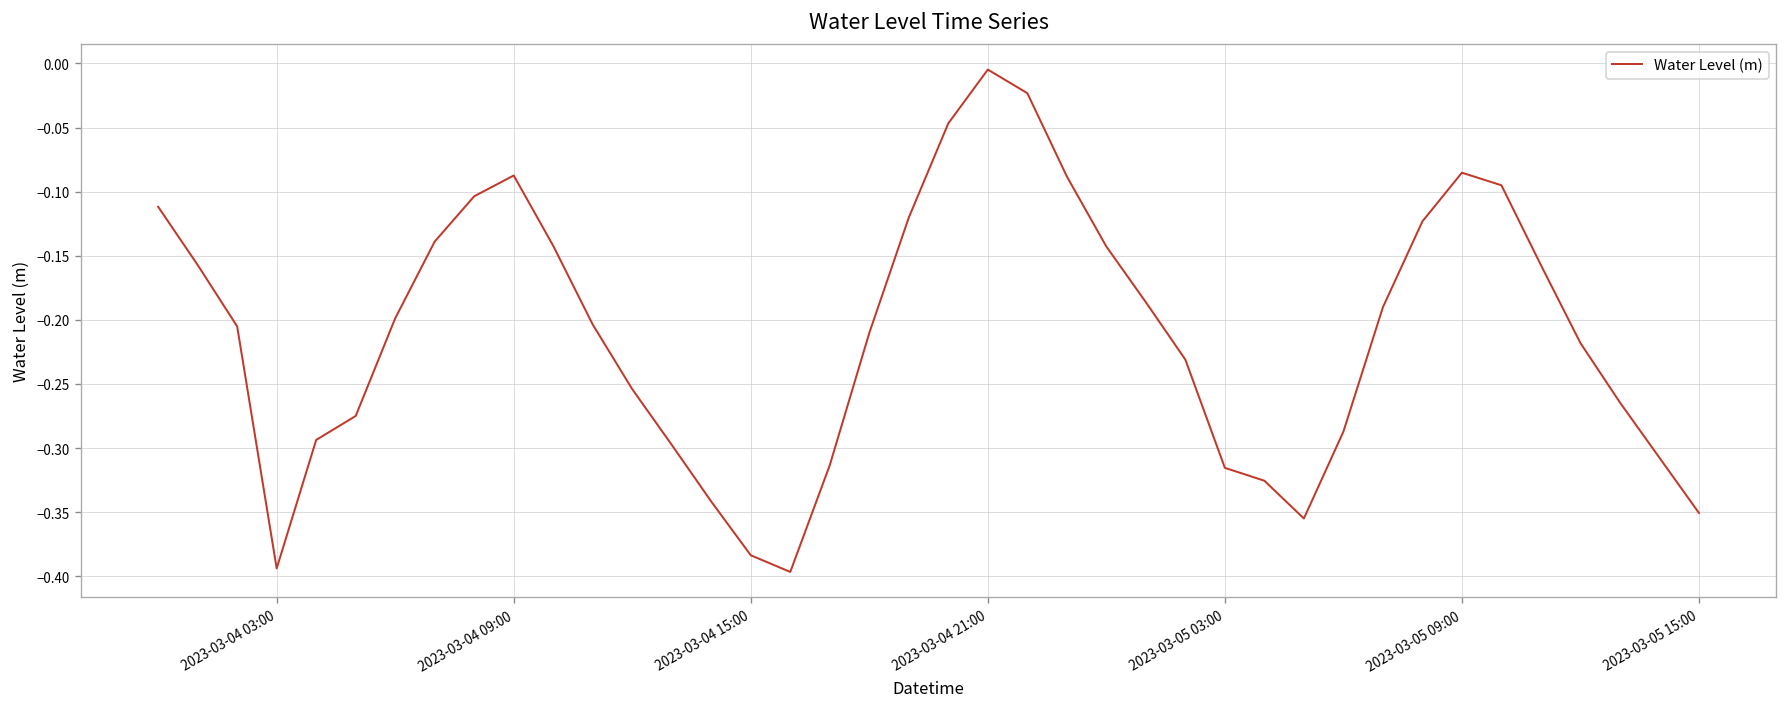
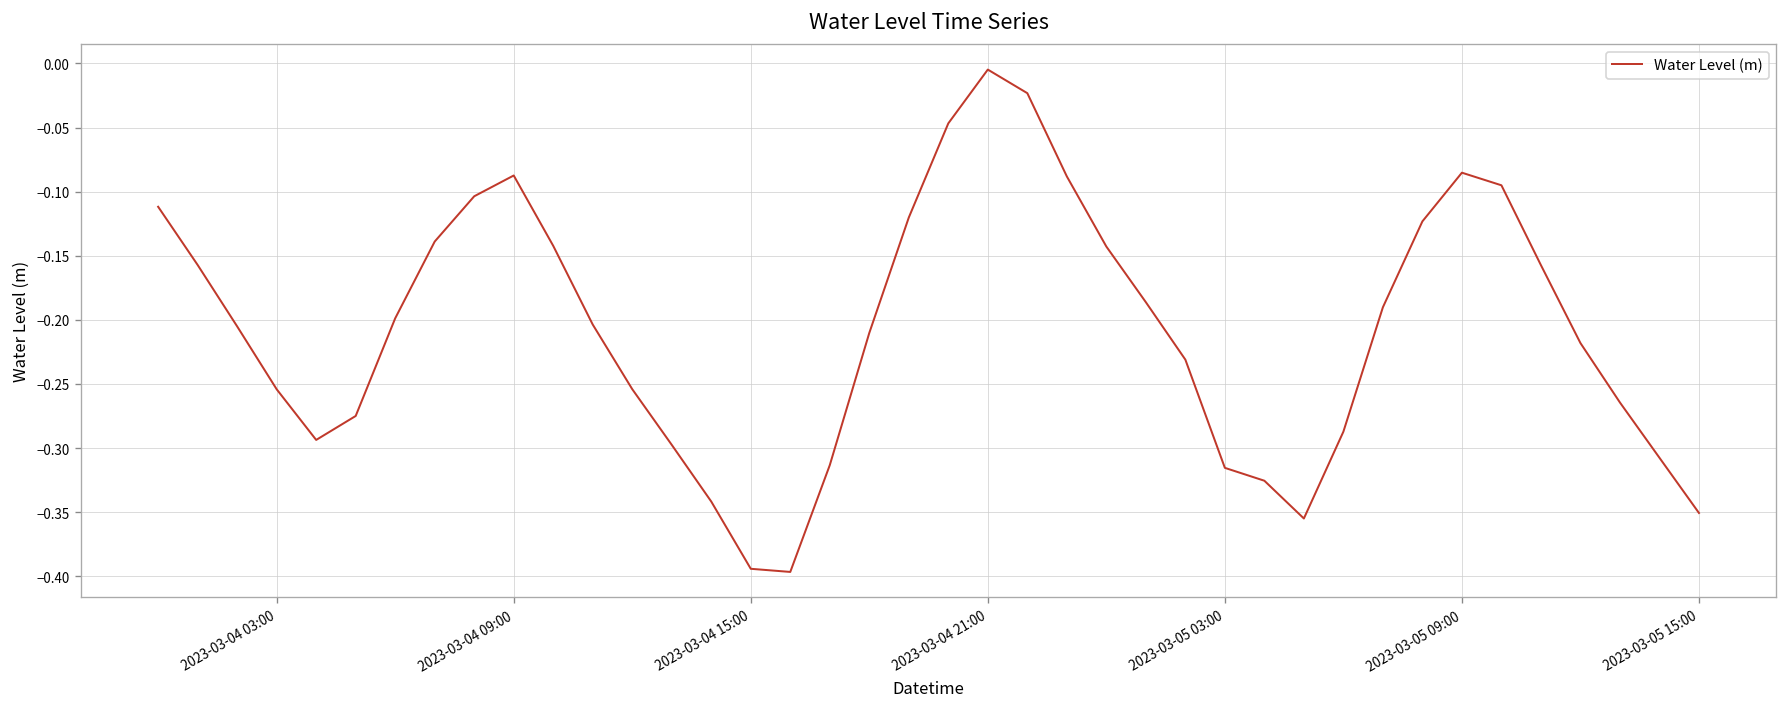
2023-03-04 03:00: -0.394 -> -0.254
2023-03-04 15:00: -0.384 -> -0.394
